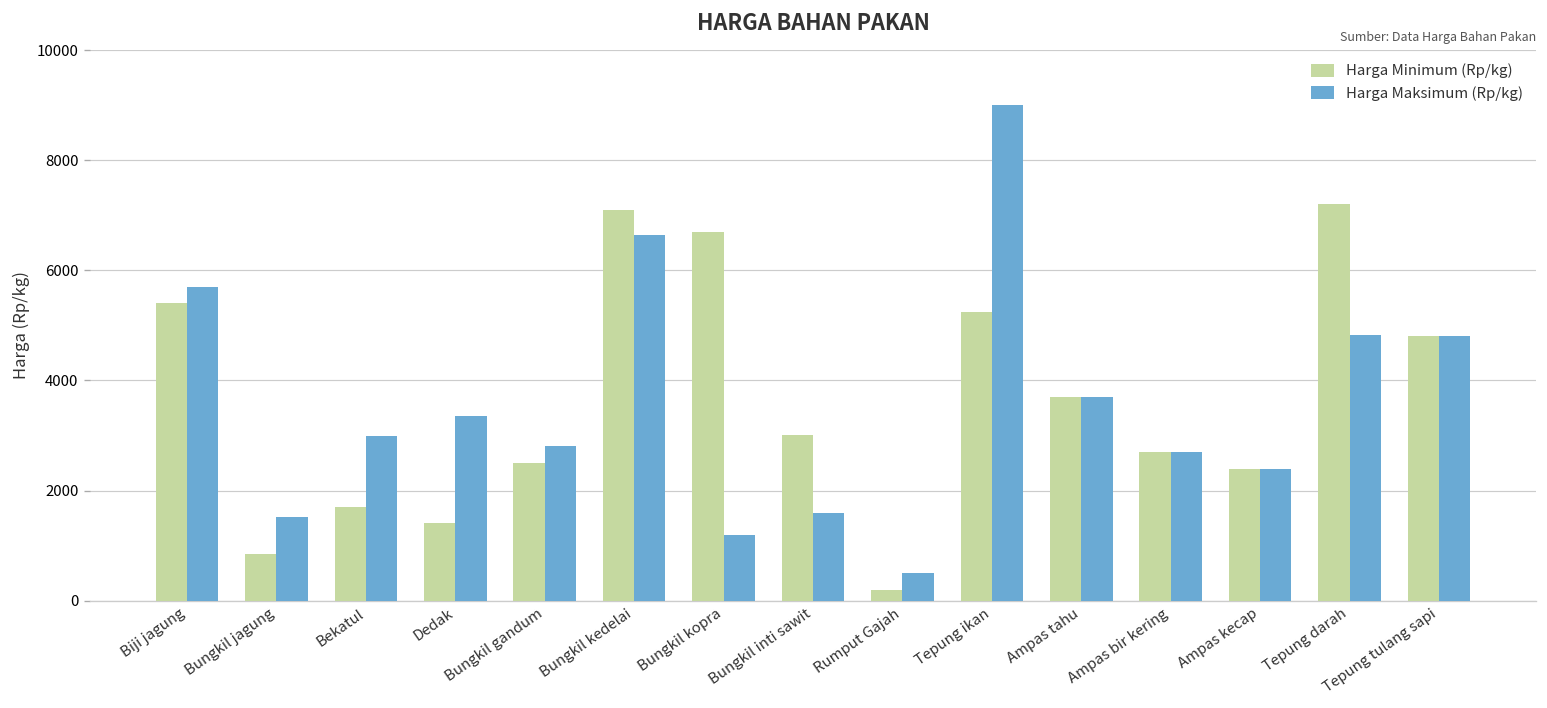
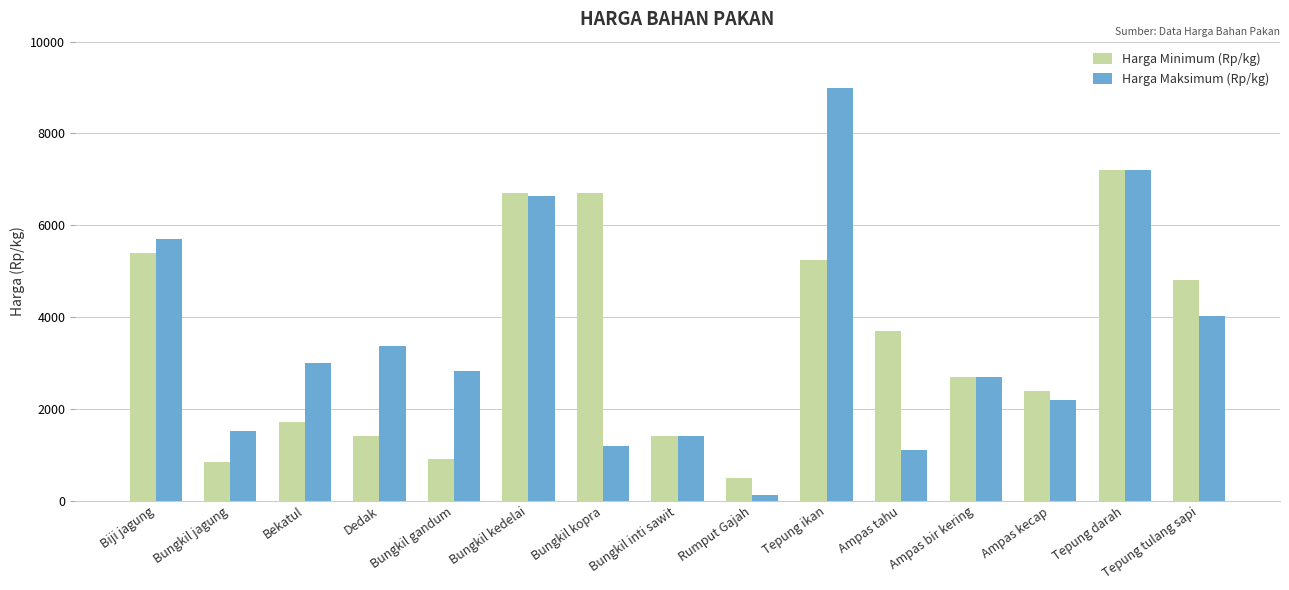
Harga Minimum (Rp/kg), Bungkil gandum: 2500 -> 900
Harga Minimum (Rp/kg), Bungkil kedelai: 7100 -> 6700
Harga Minimum (Rp/kg), Bungkil inti sawit: 3000 -> 1400
Harga Maksimum (Rp/kg), Bungkil inti sawit: 1600 -> 1400
Harga Minimum (Rp/kg), Rumput Gajah: 200 -> 500
Harga Maksimum (Rp/kg), Rumput Gajah: 500 -> 100
Harga Maksimum (Rp/kg), Ampas tahu: 3700 -> 1100
Harga Maksimum (Rp/kg), Ampas kecap: 2400 -> 2200
Harga Maksimum (Rp/kg), Tepung darah: 4800 -> 7200
Harga Maksimum (Rp/kg), Tepung tulang sapi: 4800 -> 4000
